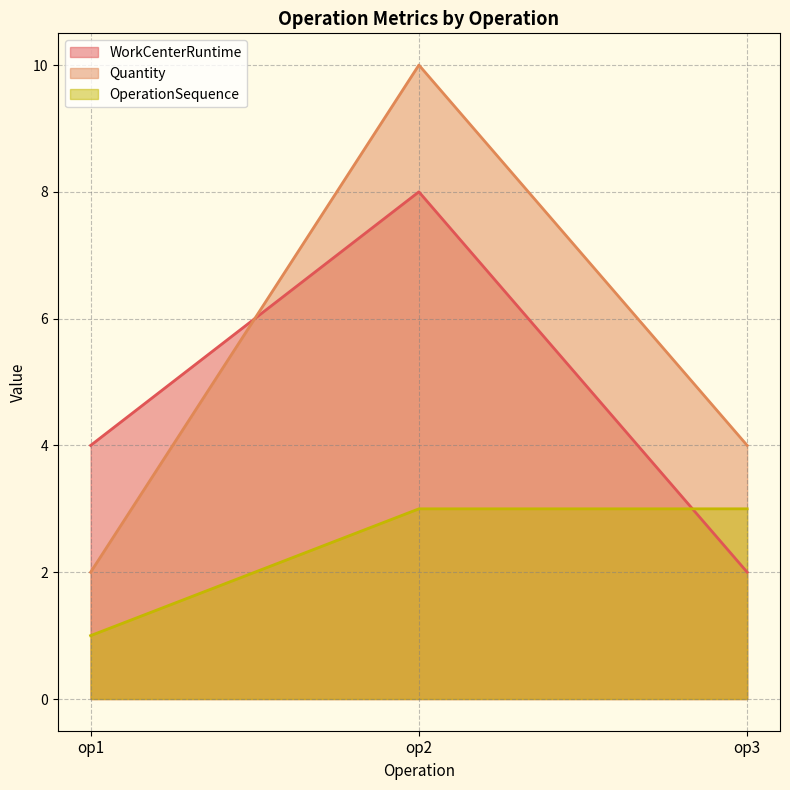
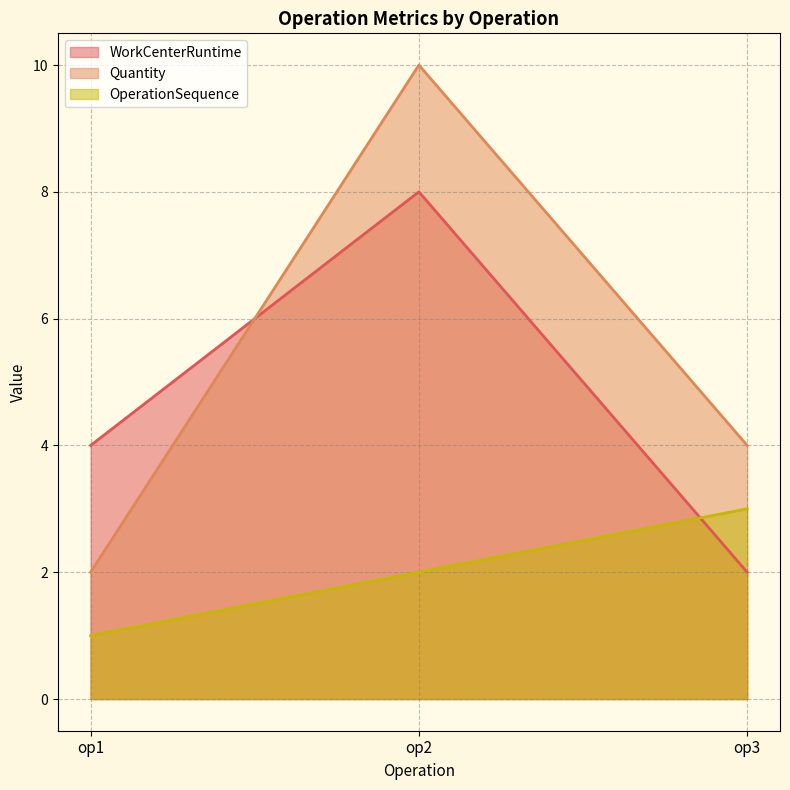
OperationSequence, op2: 3 -> 2
